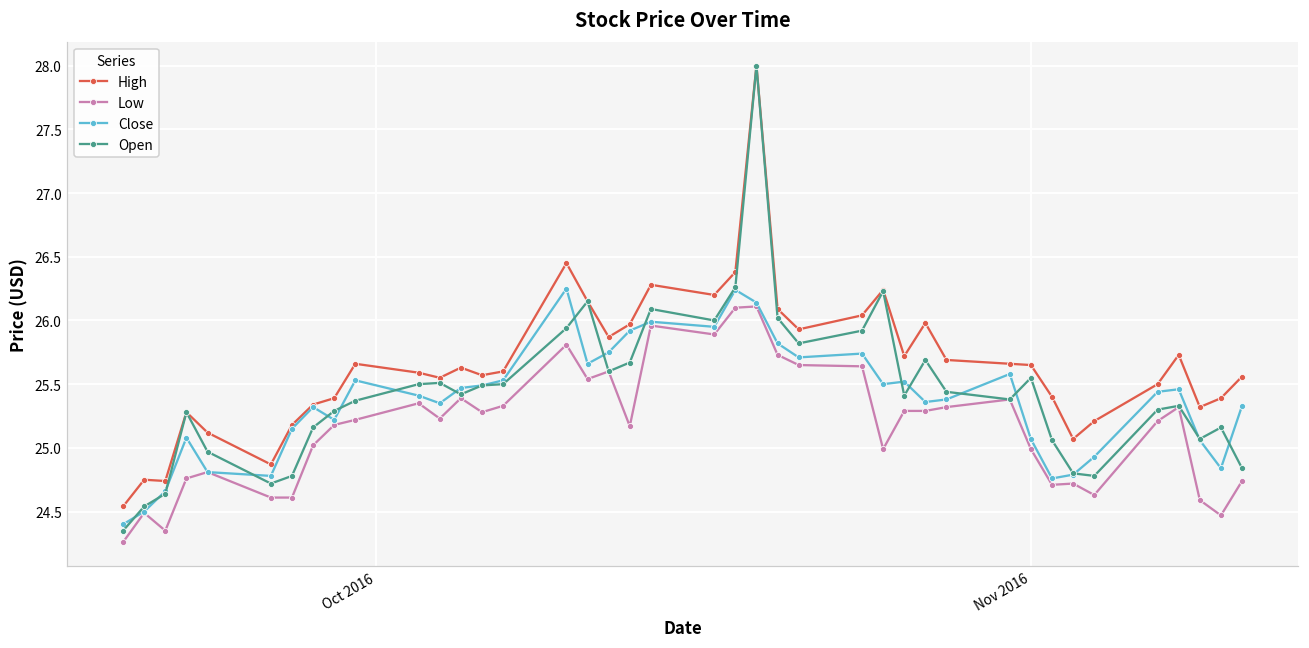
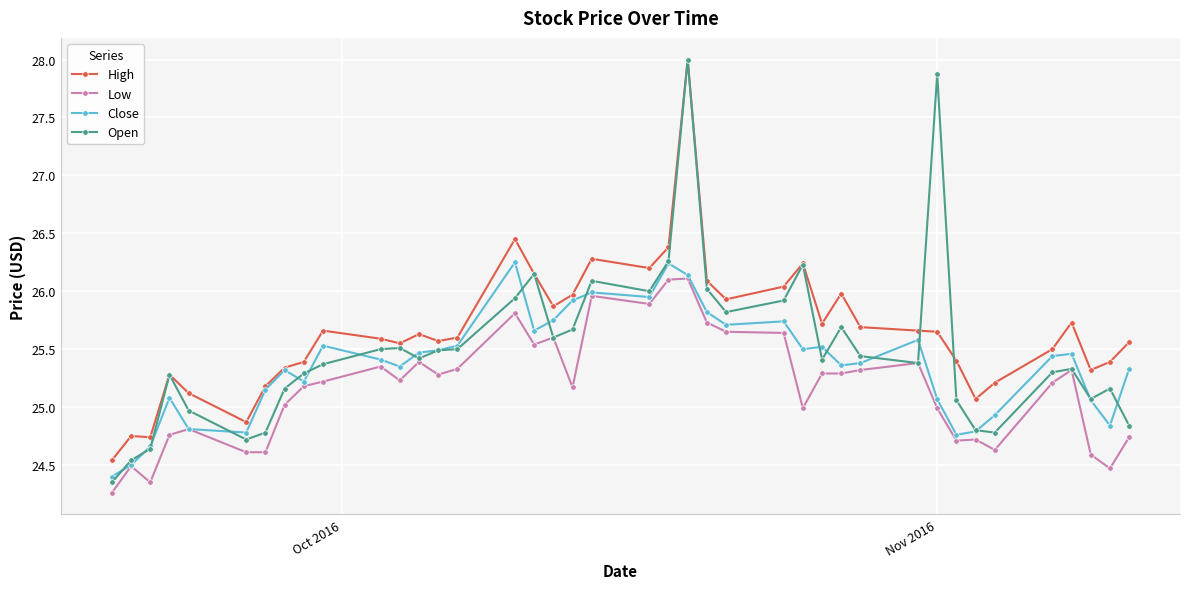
Open, Nov 2016: 25.55 -> 27.87
